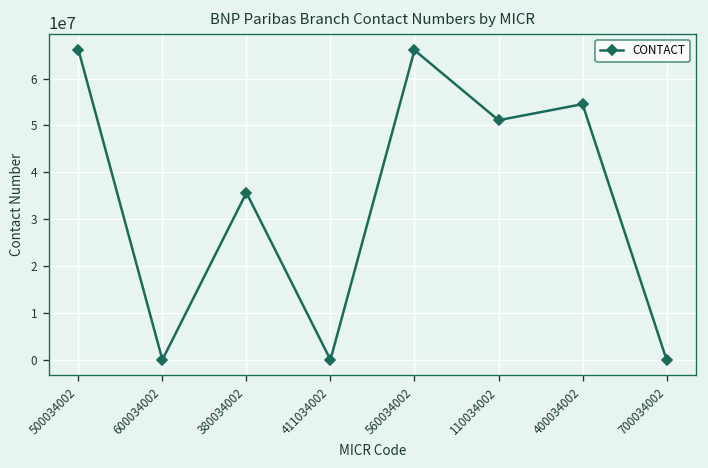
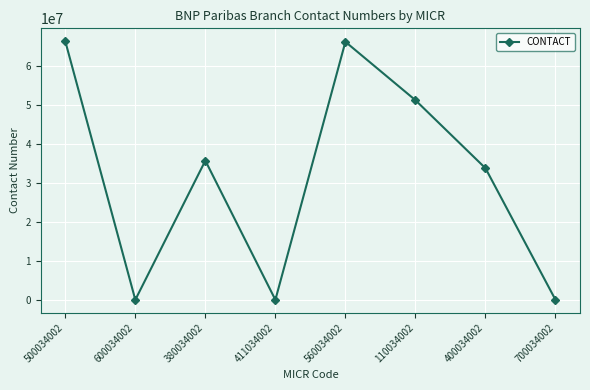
400034002: 55000000 -> 34000000
